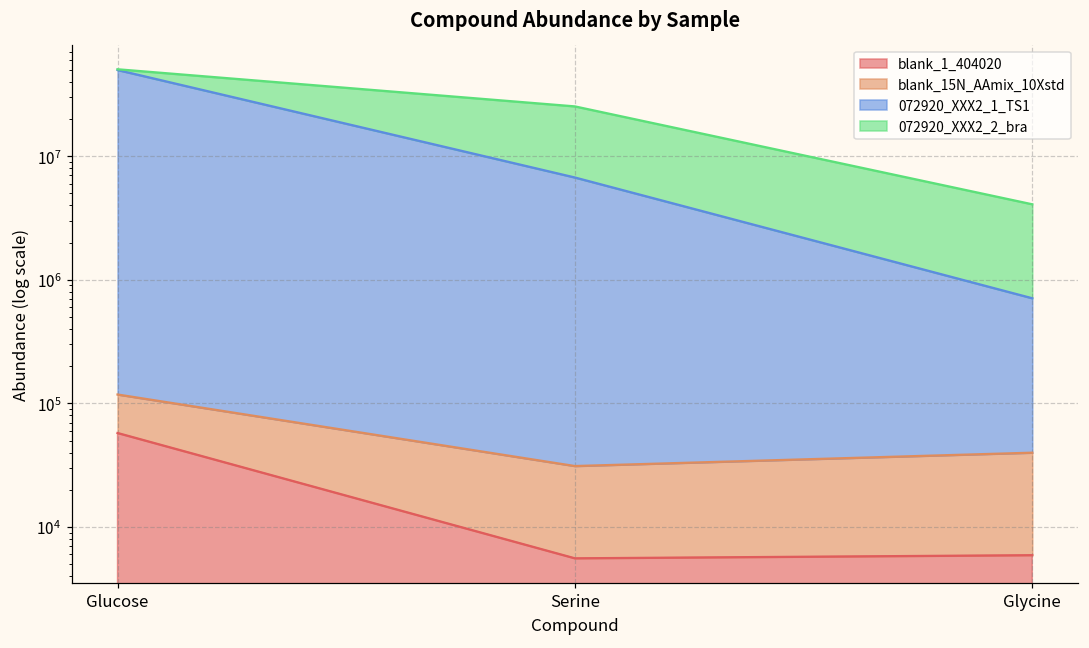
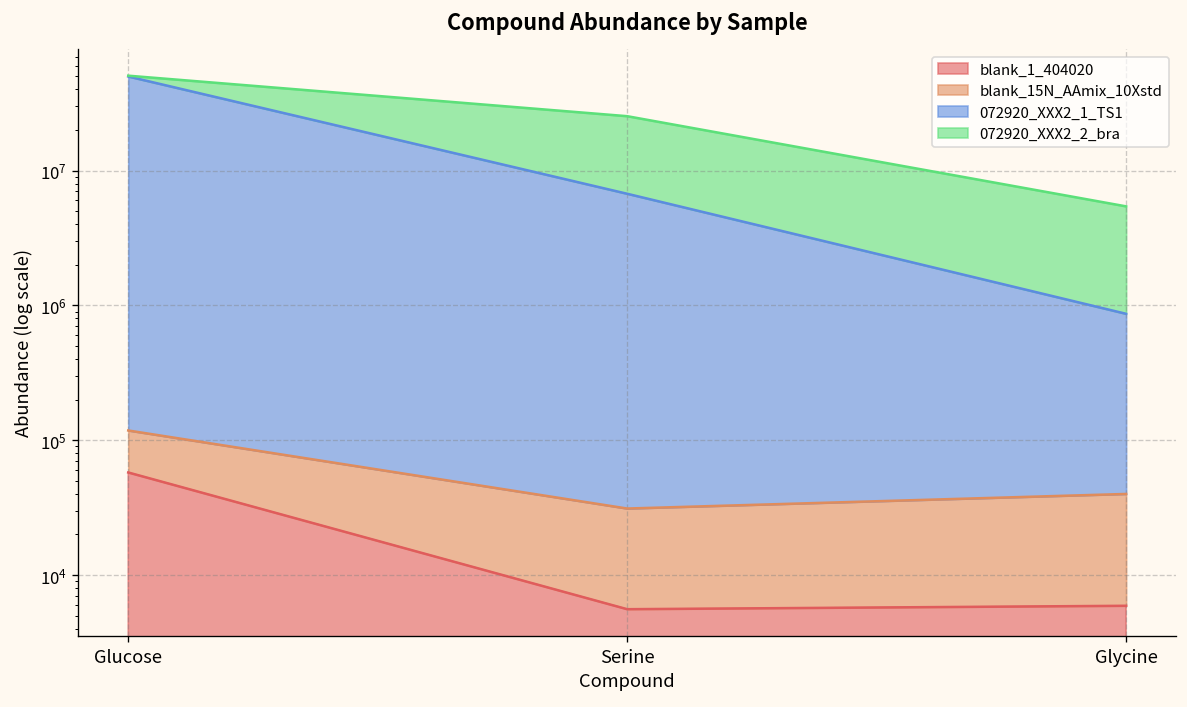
072920_XXX2_1_TS1, Glycine: 700000 -> 800000
072920_XXX2_2_bra, Glycine: 3400000 -> 4600000
